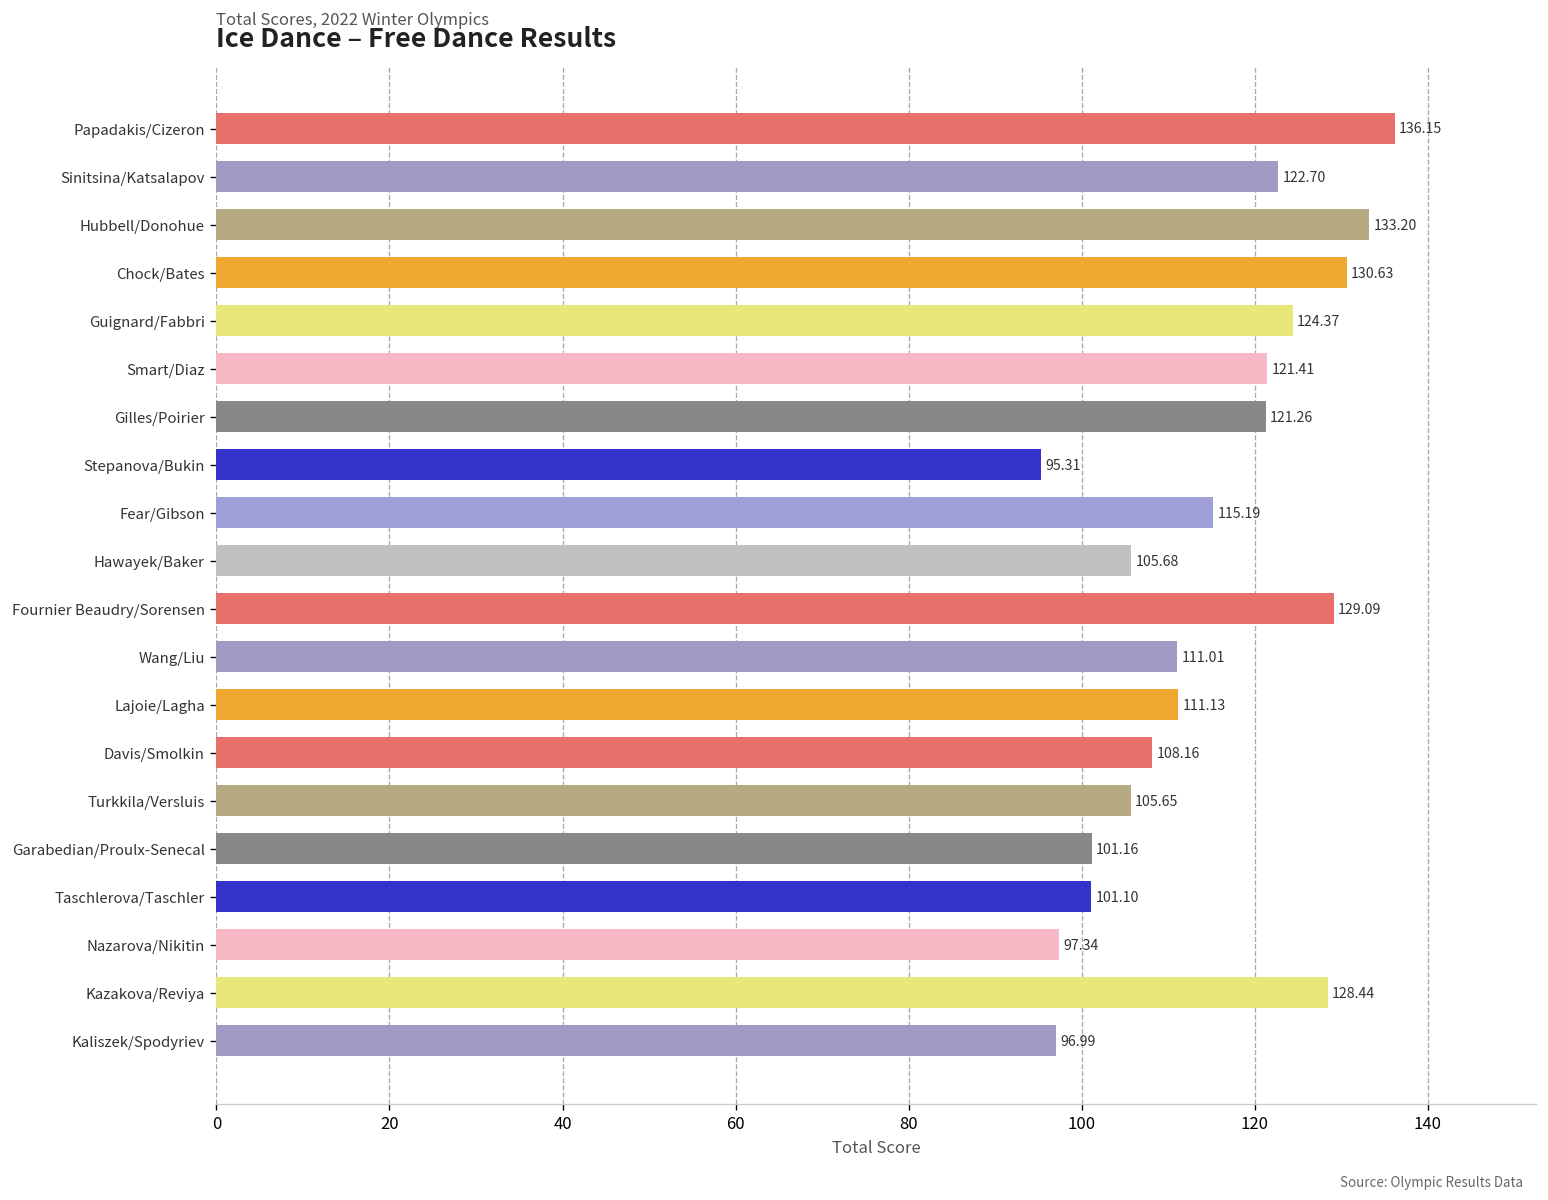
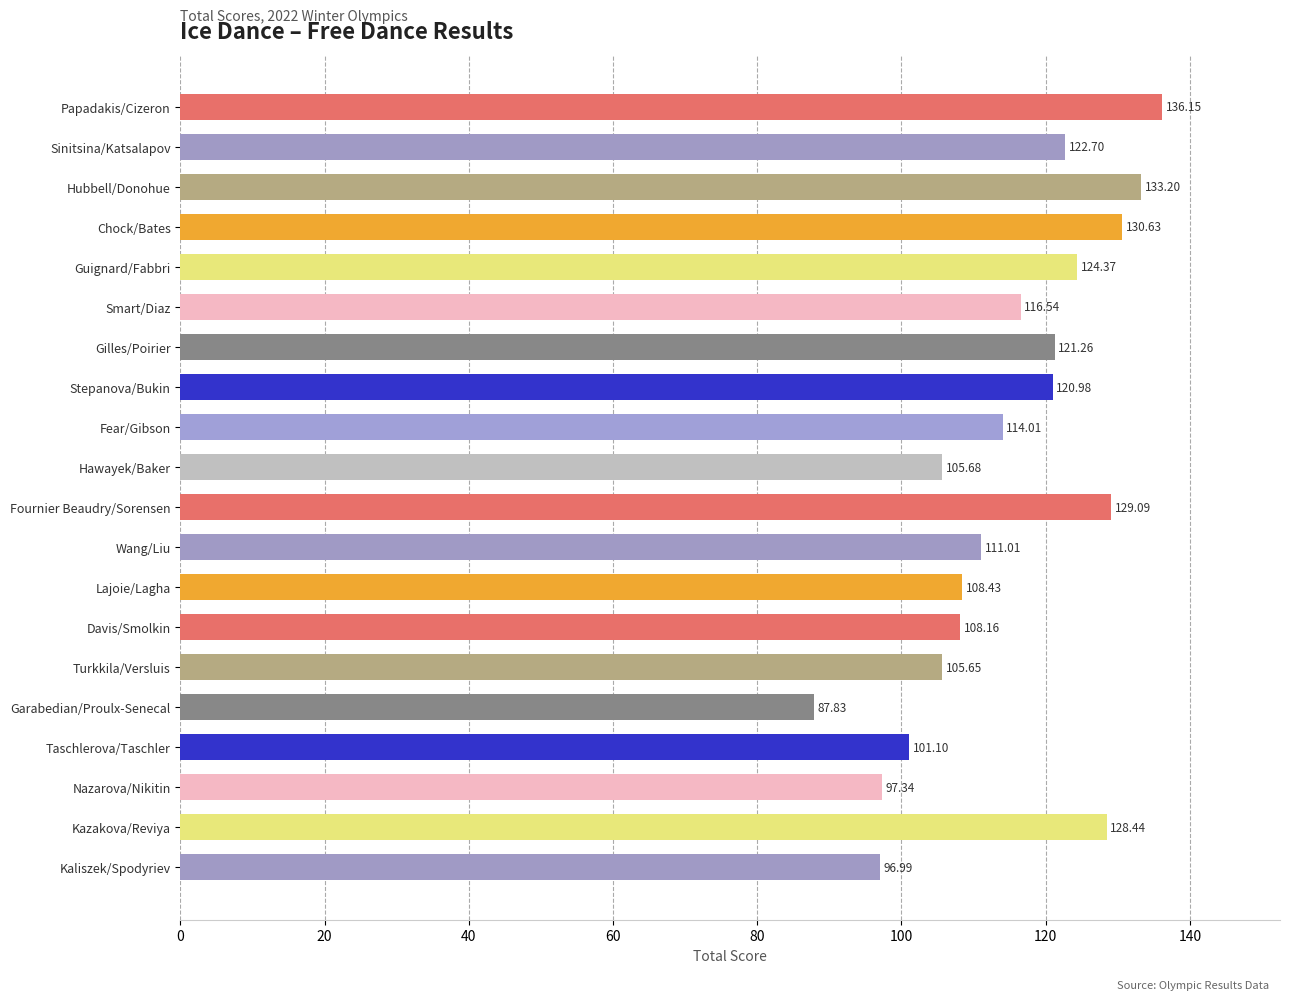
Smart/Diaz: 121.41 -> 116.54
Stepanova/Bukin: 95.31 -> 120.98
Fear/Gibson: 115.19 -> 114.01
Lajoie/Lagha: 111.13 -> 108.43
Garabedian/Proulx-Senecal: 101.16 -> 87.83
